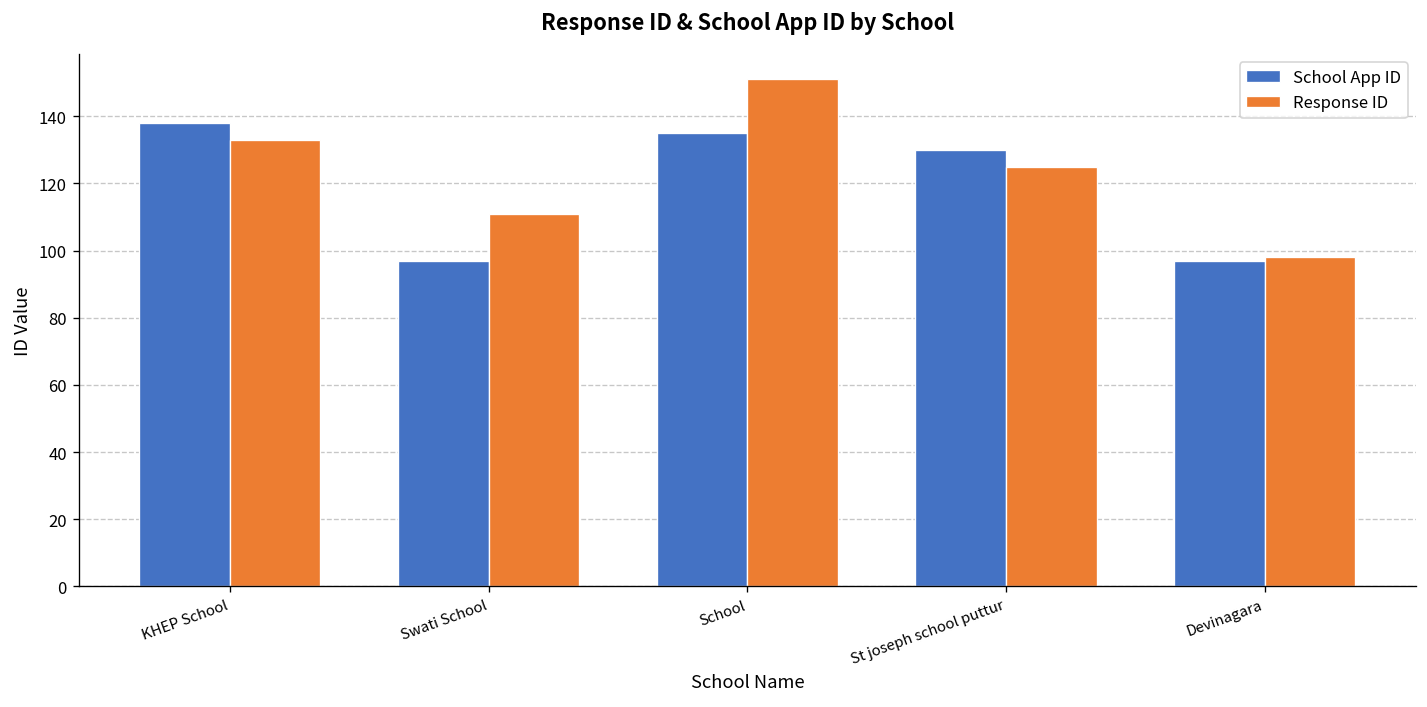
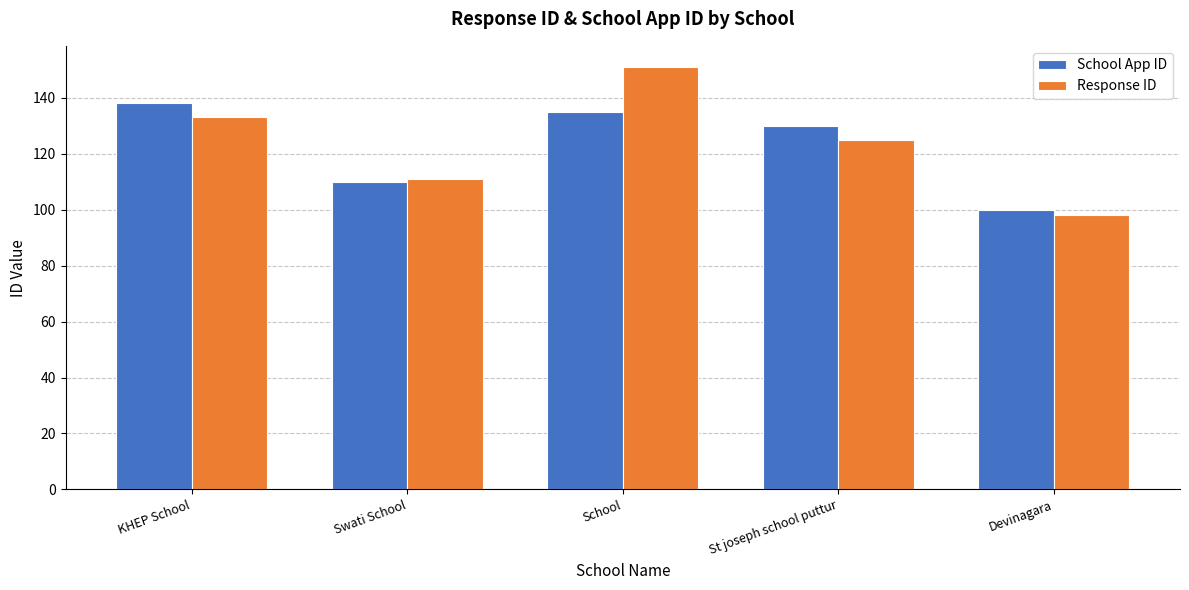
School App ID, Swati School: 97 -> 110
School App ID, Devinagara: 97 -> 100
